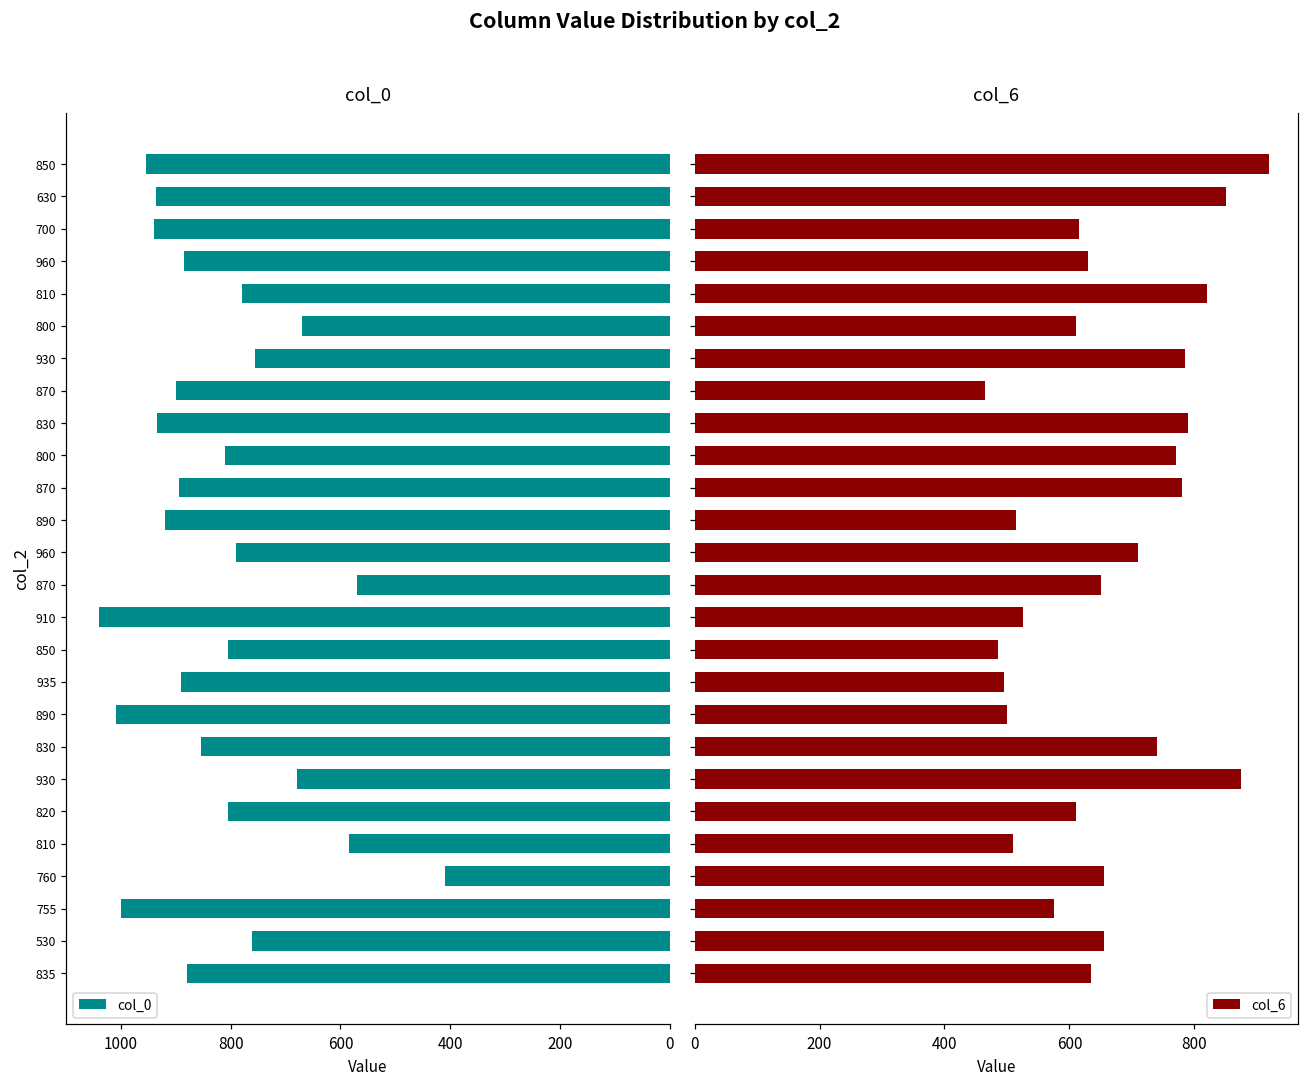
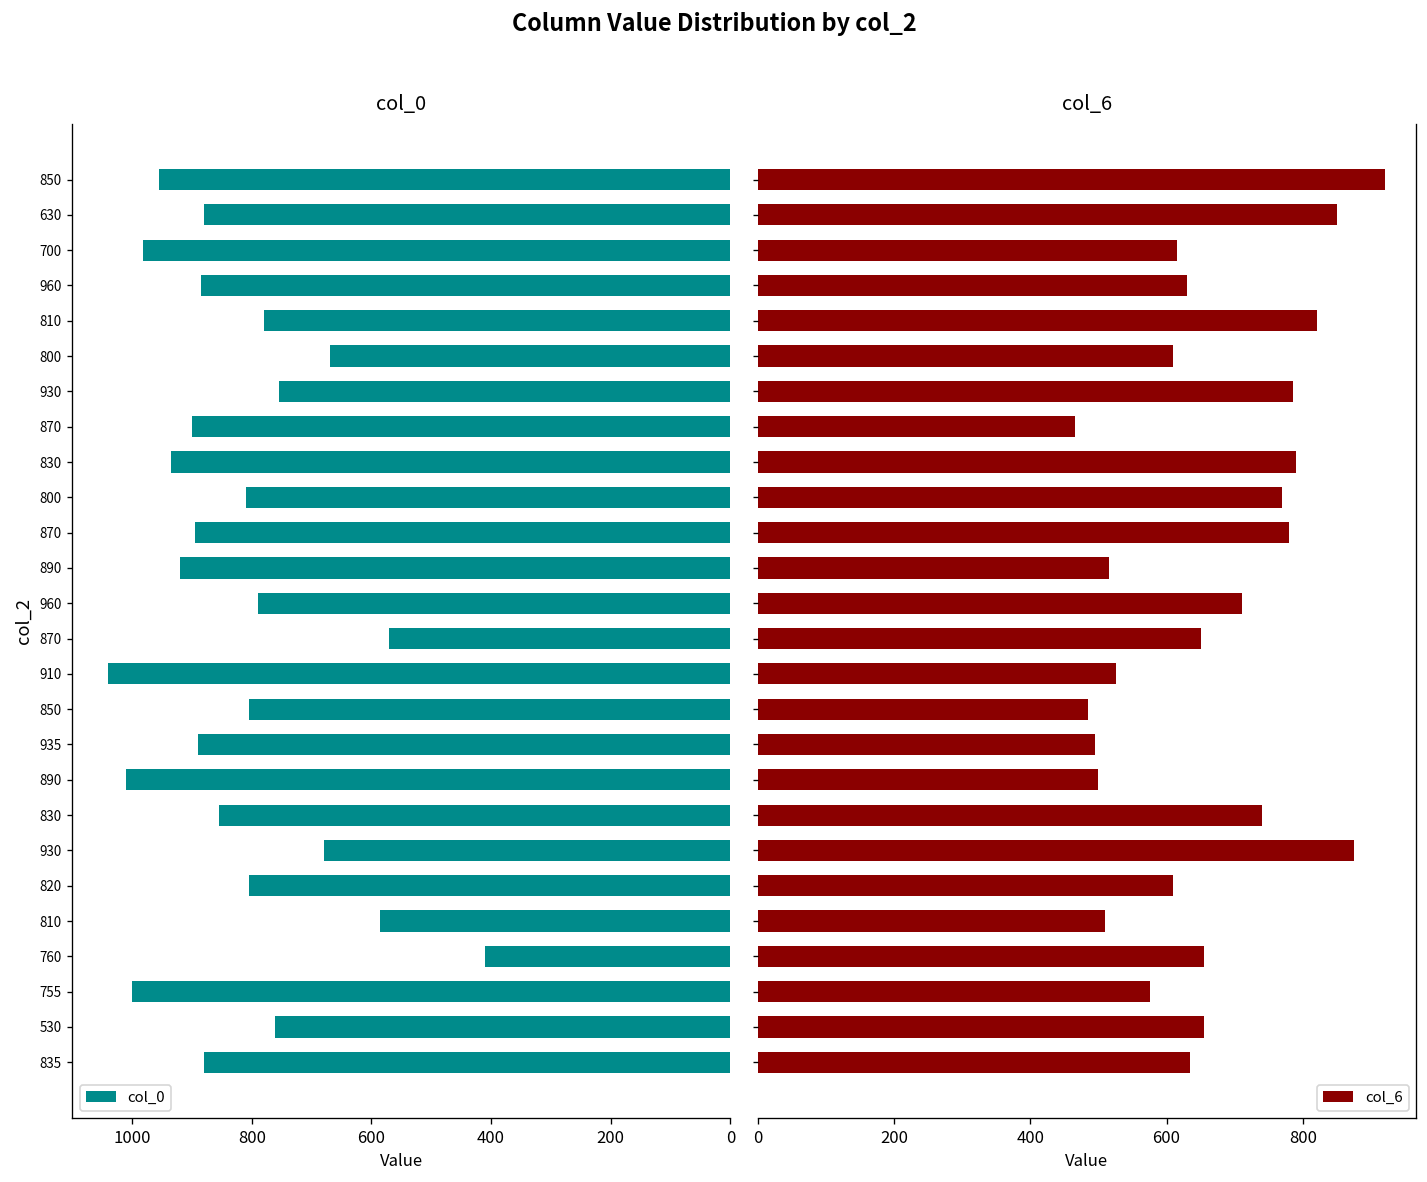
col_0, 630: 940 -> 880
col_0, 700: 940 -> 980
